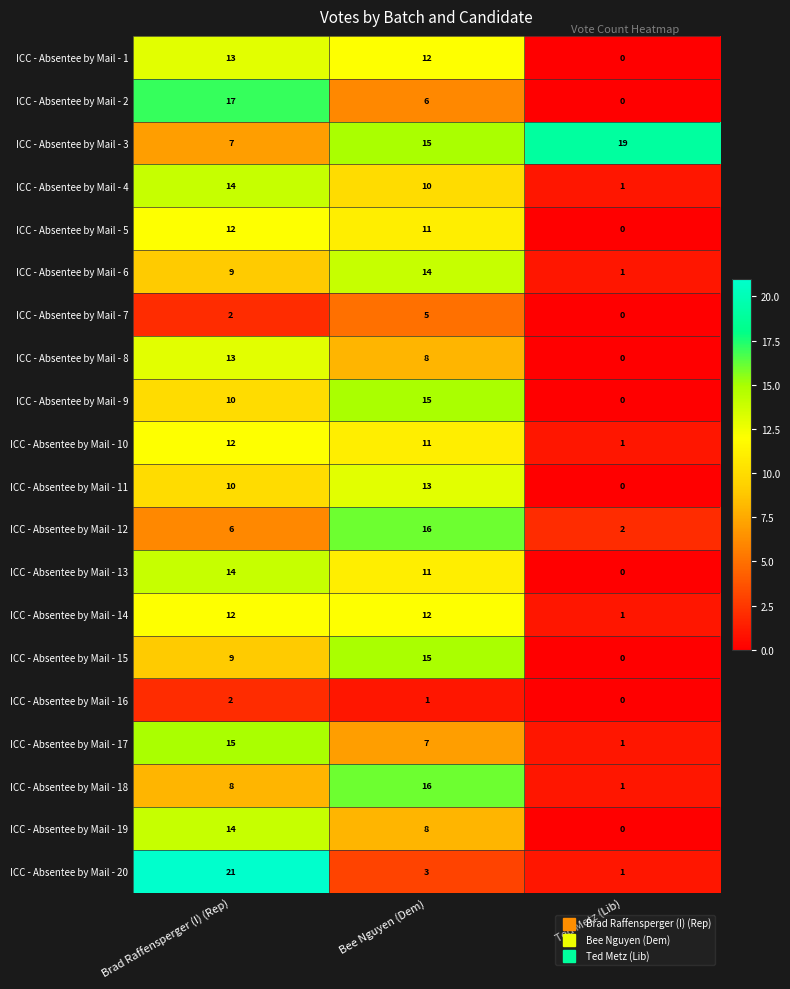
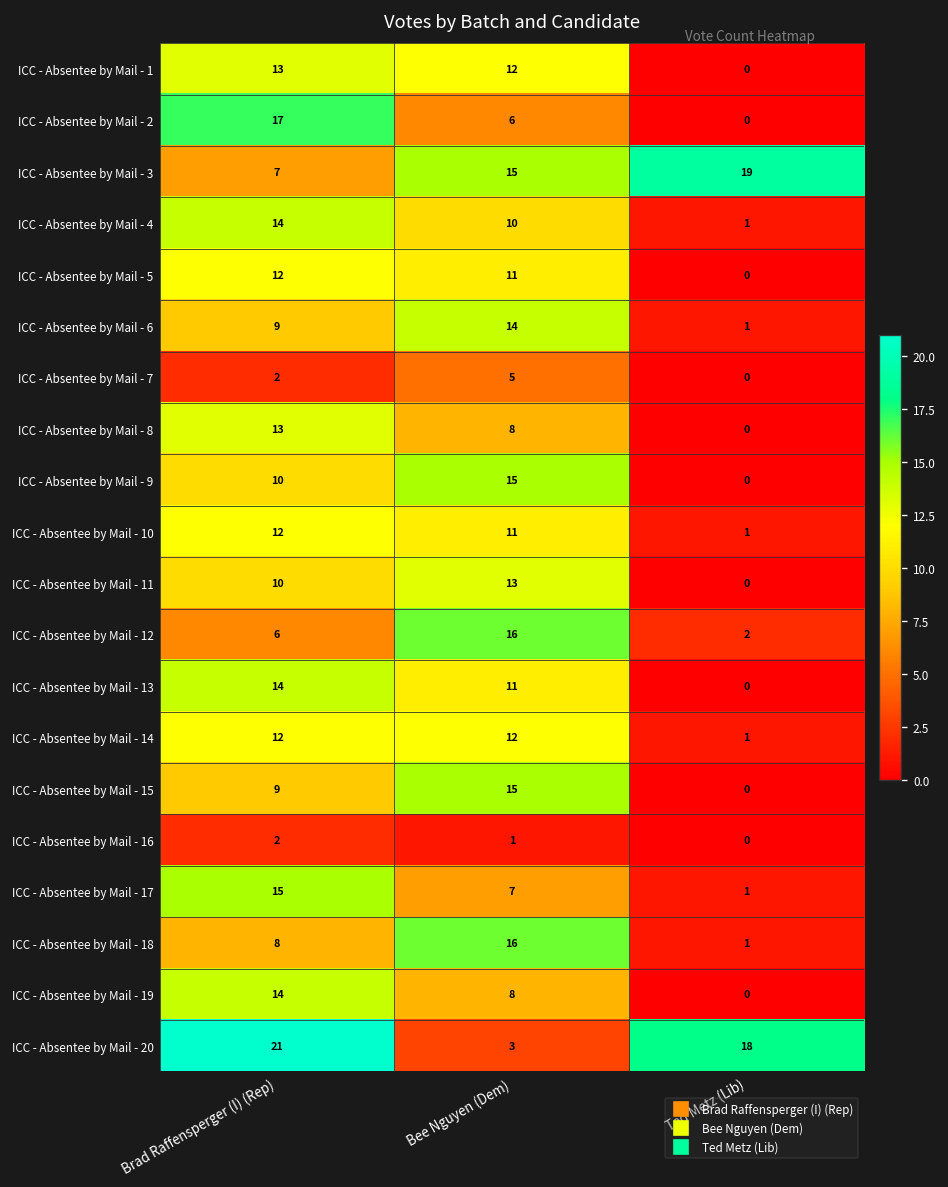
ICC - Absentee by Mail - 20, Ted Metz (Lib): 1 -> 18
